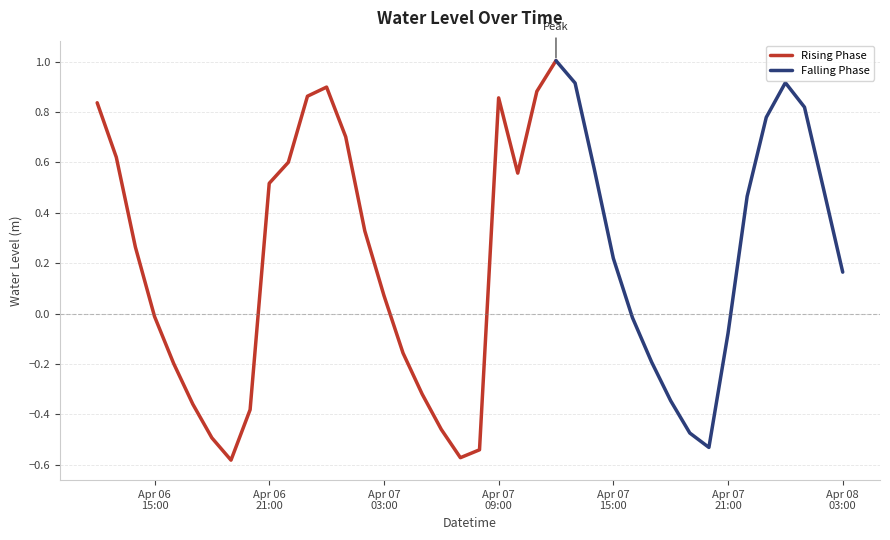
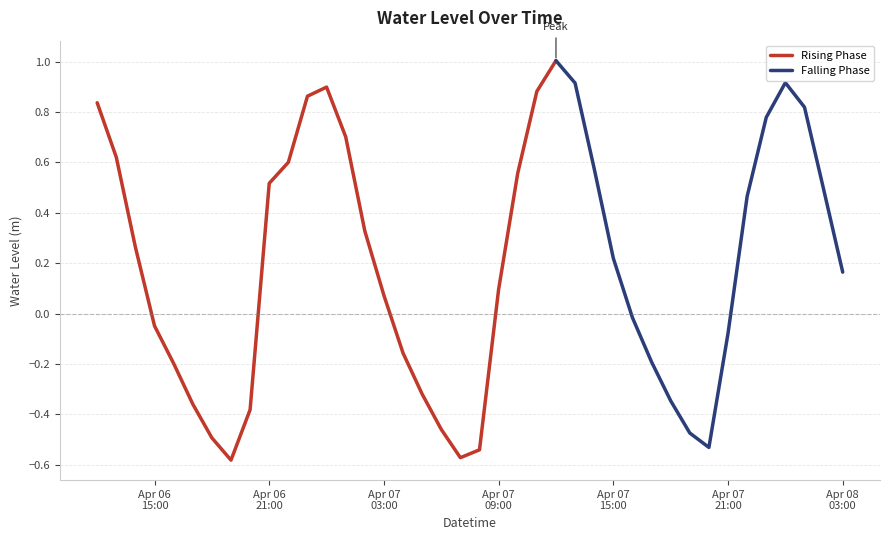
Rising Phase, Apr 06 15:00: -0.01 -> -0.05
Rising Phase, Apr 07 09:00: 0.86 -> 0.10
